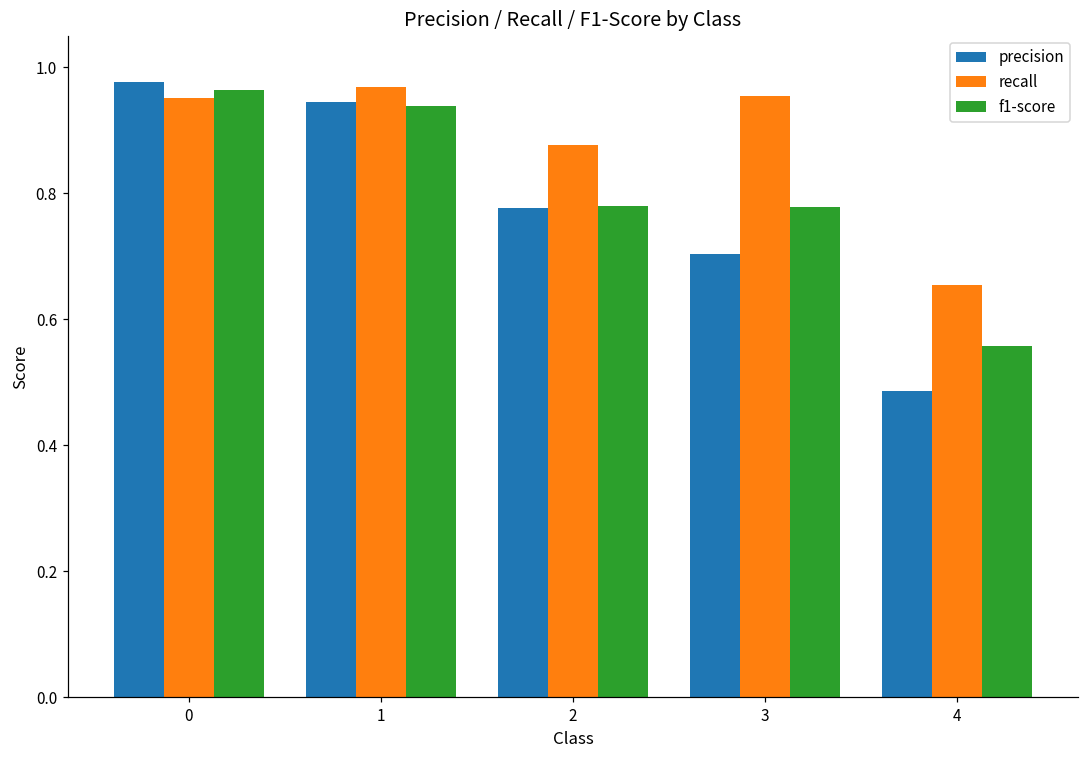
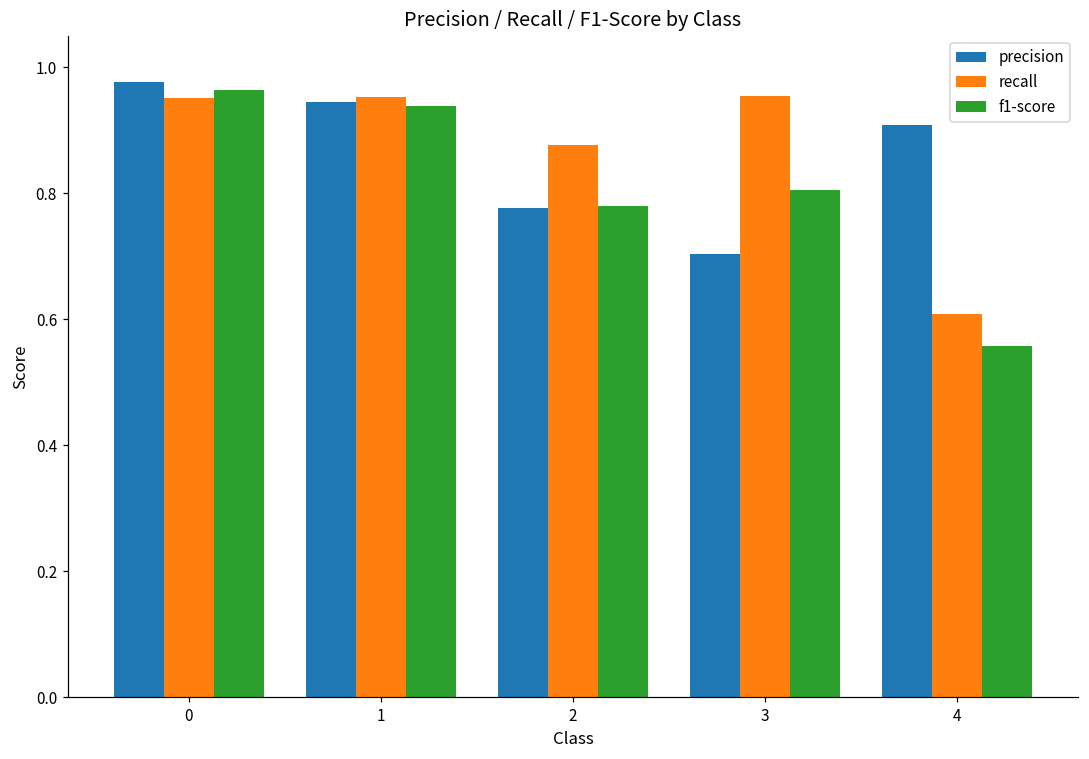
recall, 1: 0.97 -> 0.95
f1-score, 3: 0.78 -> 0.80
precision, 4: 0.49 -> 0.91
recall, 4: 0.65 -> 0.61
